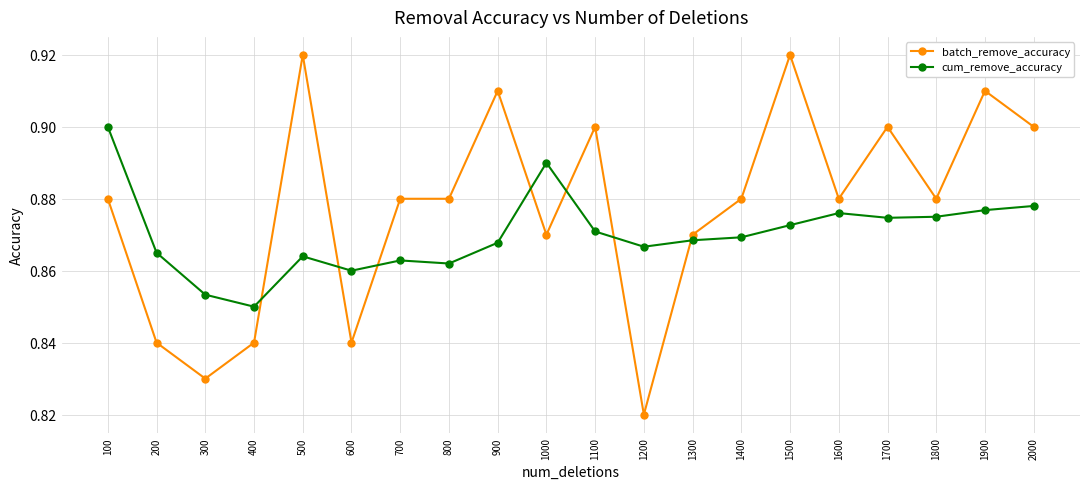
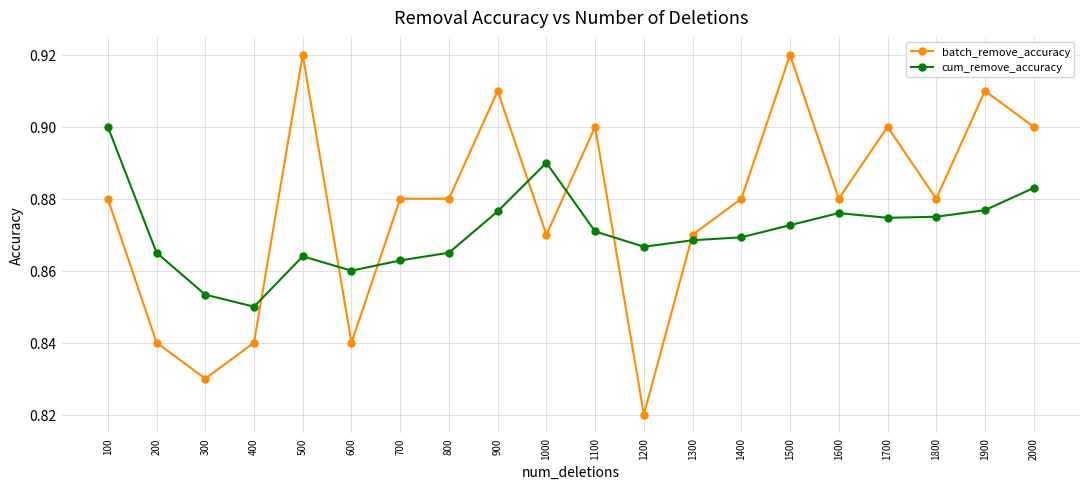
cum_remove_accuracy, 800: 0.862 -> 0.865
cum_remove_accuracy, 900: 0.868 -> 0.877
cum_remove_accuracy, 2000: 0.878 -> 0.883
